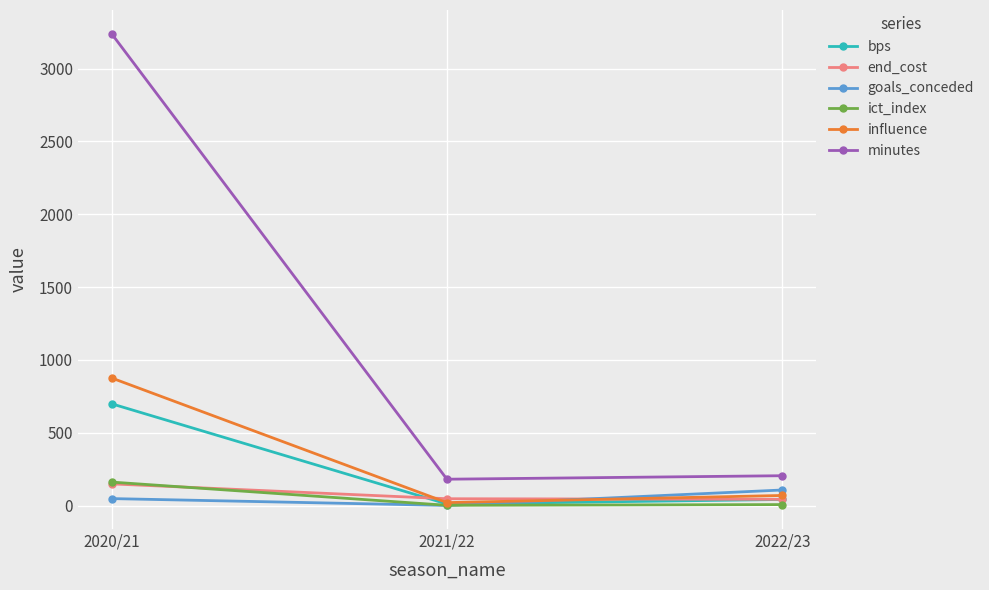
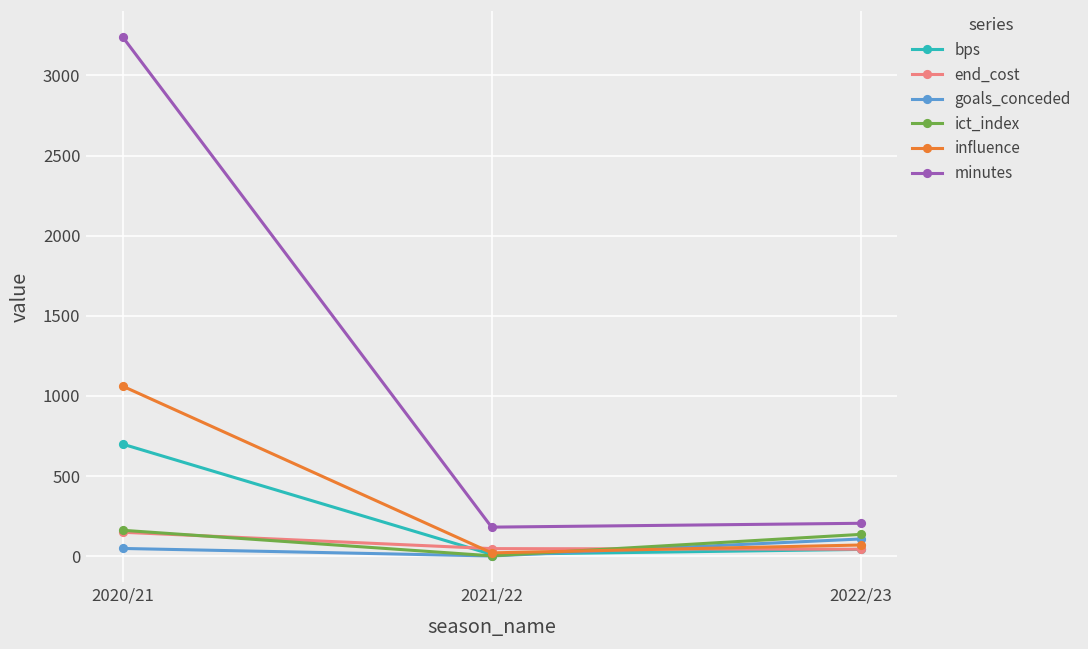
influence, 2020/21: 880 -> 1060
ict_index, 2022/23: 10 -> 140
